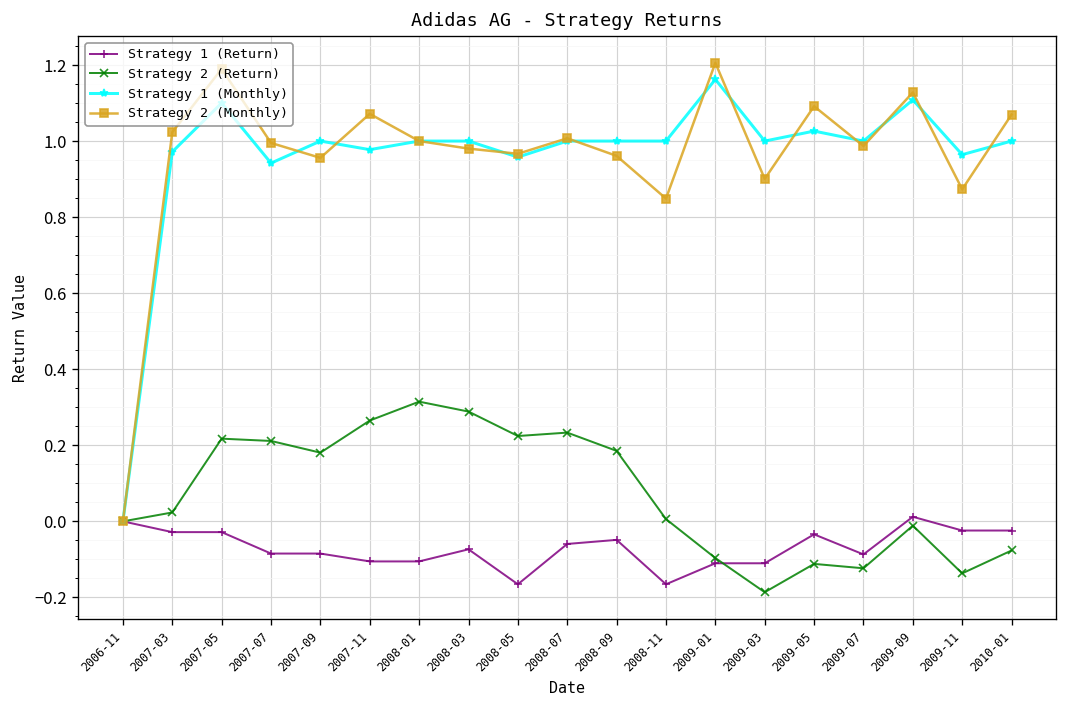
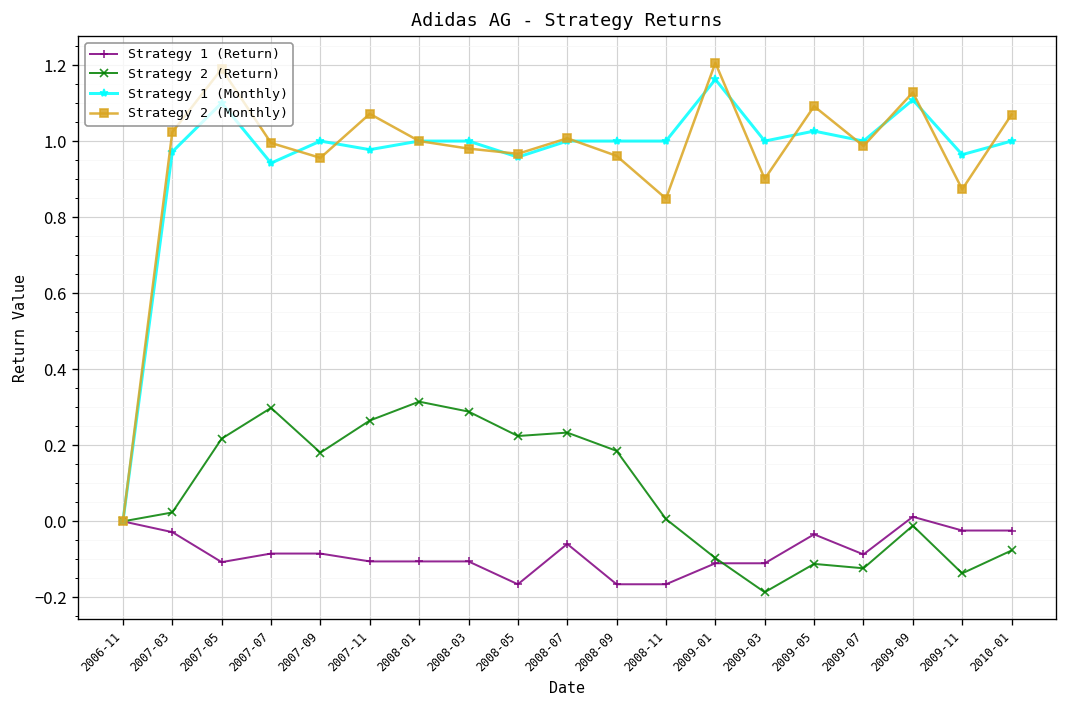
Strategy 1 (Return), 2007-05: -0.03 -> -0.11
Strategy 2 (Return), 2007-07: 0.21 -> 0.30
Strategy 1 (Return), 2008-03: -0.07 -> -0.11
Strategy 1 (Return), 2008-09: -0.05 -> -0.17
